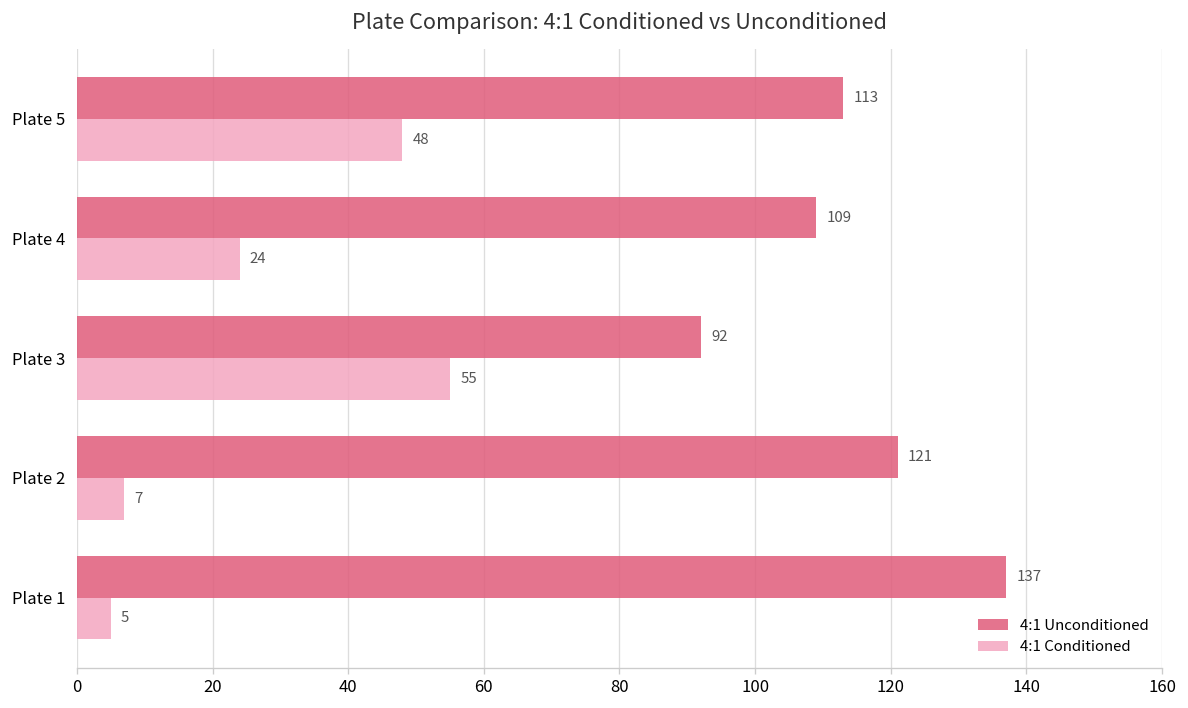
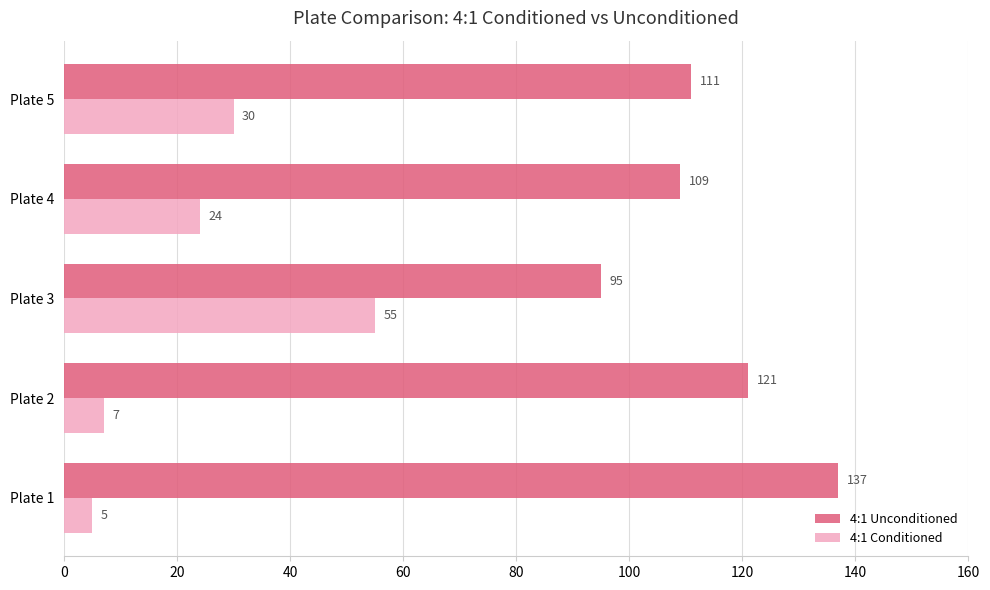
4:1 Unconditioned, Plate 5: 113 -> 111
4:1 Conditioned, Plate 5: 48 -> 30
4:1 Unconditioned, Plate 3: 92 -> 95
